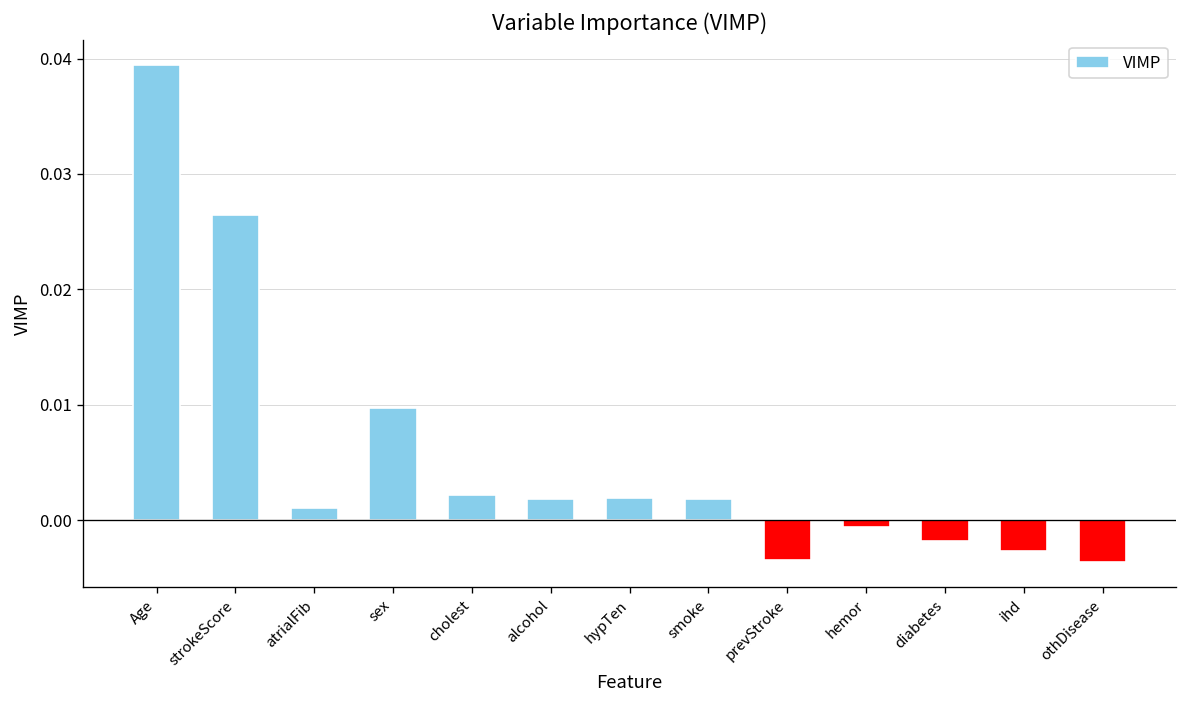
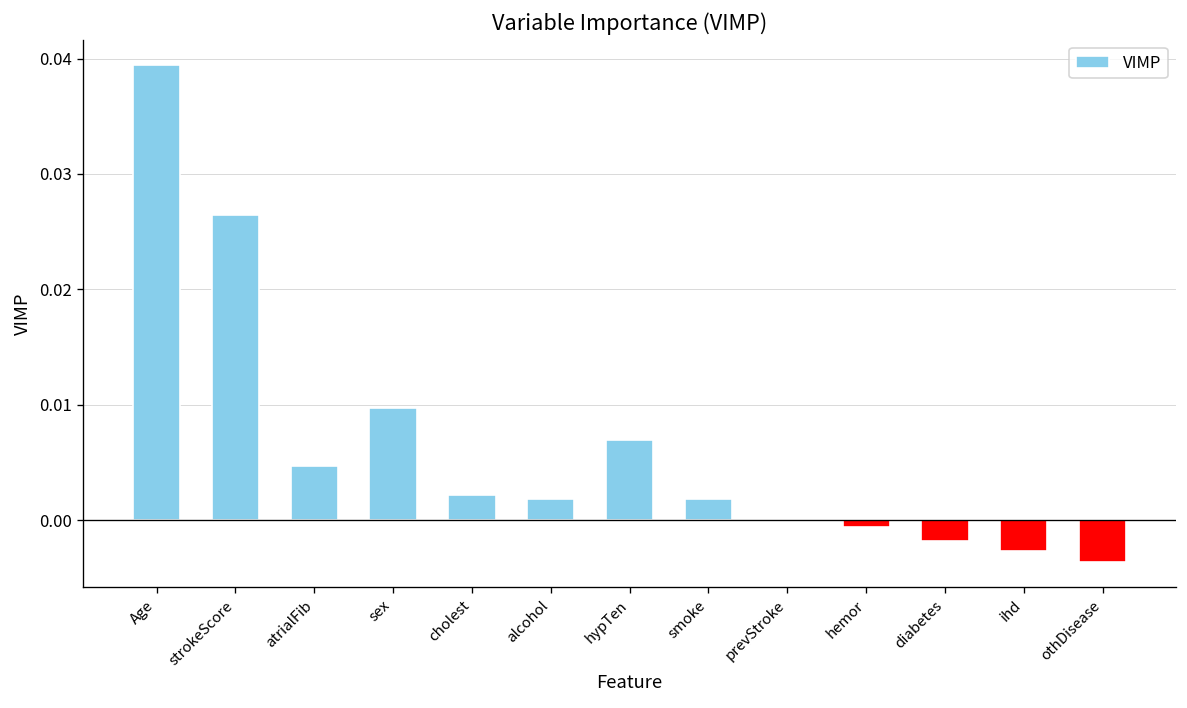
atrialFib: 0.001 -> 0.005
hypTen: 0.002 -> 0.007
prevStroke: -0.003 -> 0.000
